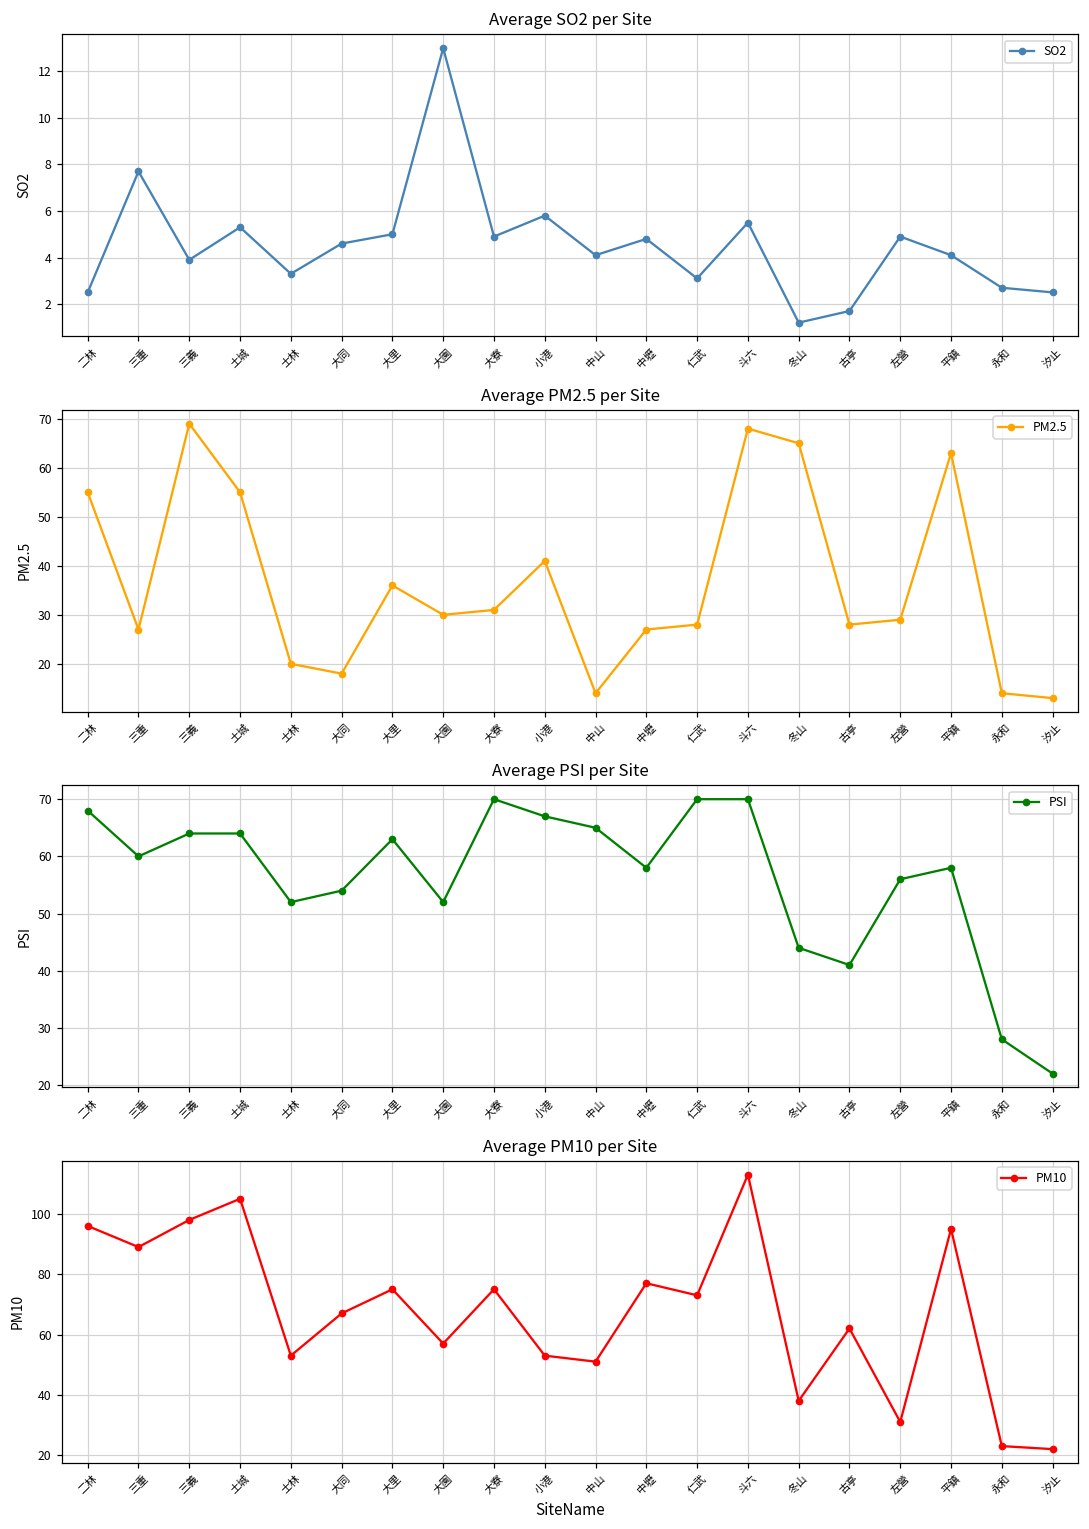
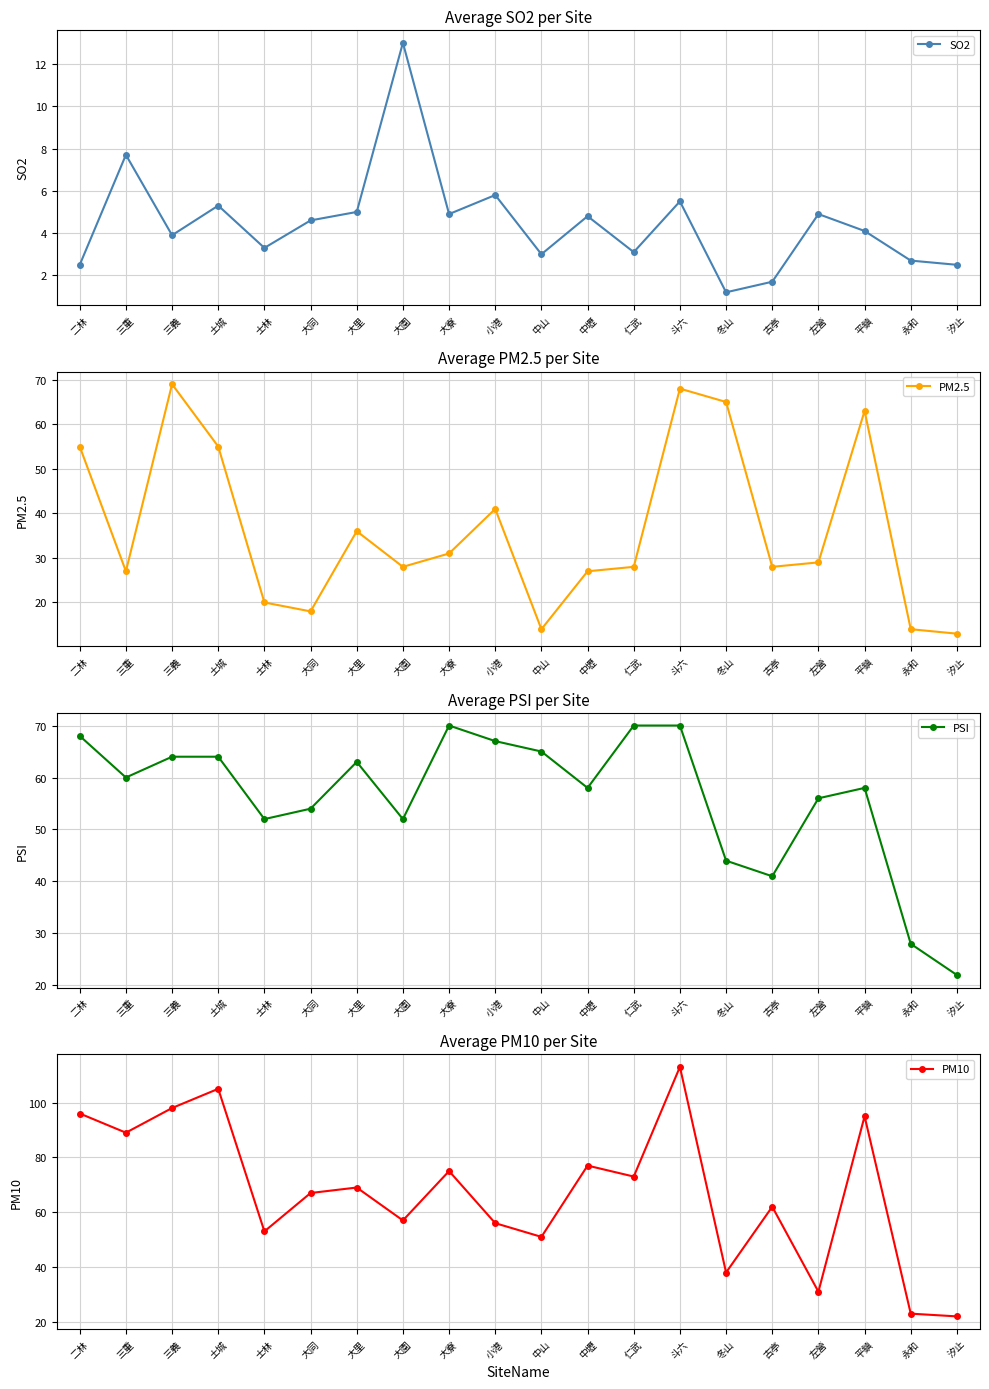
Average SO2 per Site, 中山: 4.1 -> 3.0
Average PM2.5 per Site, 大園: 30 -> 28
Average PM10 per Site, 大里: 75 -> 69
Average PM10 per Site, 小港: 53 -> 56
